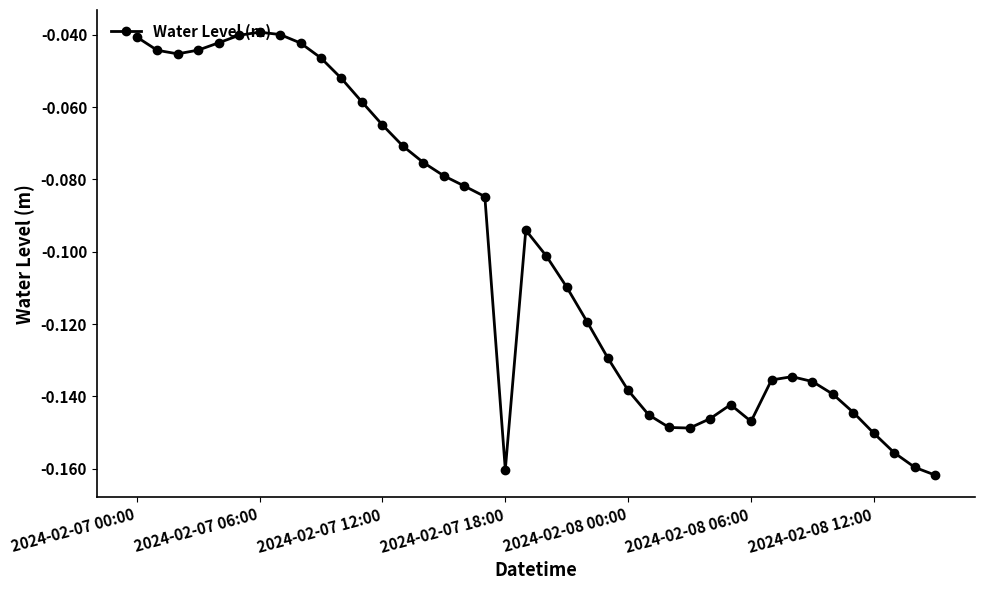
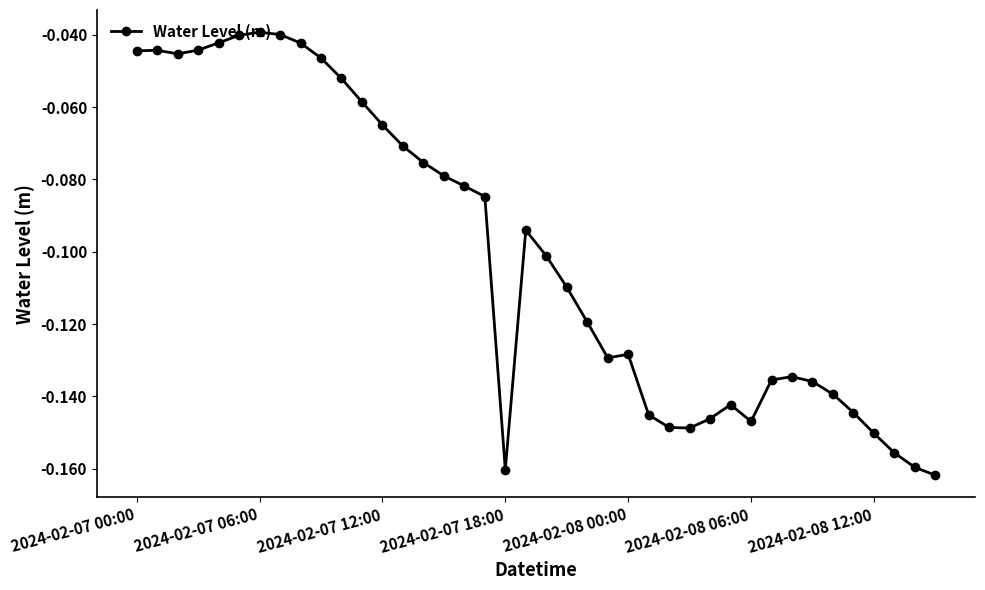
2024-02-07 00:00: -0.041 -> -0.044
2024-02-08 00:00: -0.138 -> -0.128
